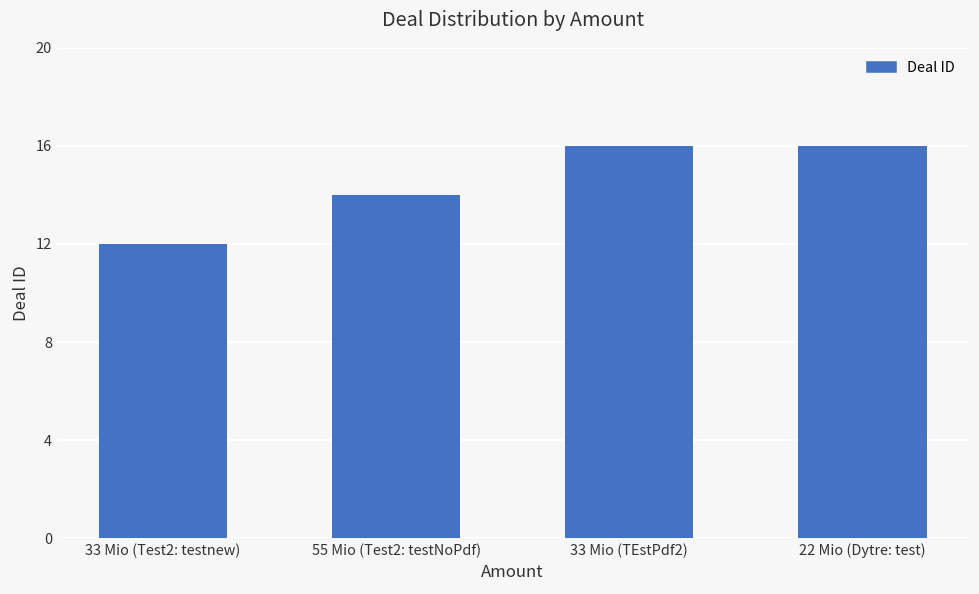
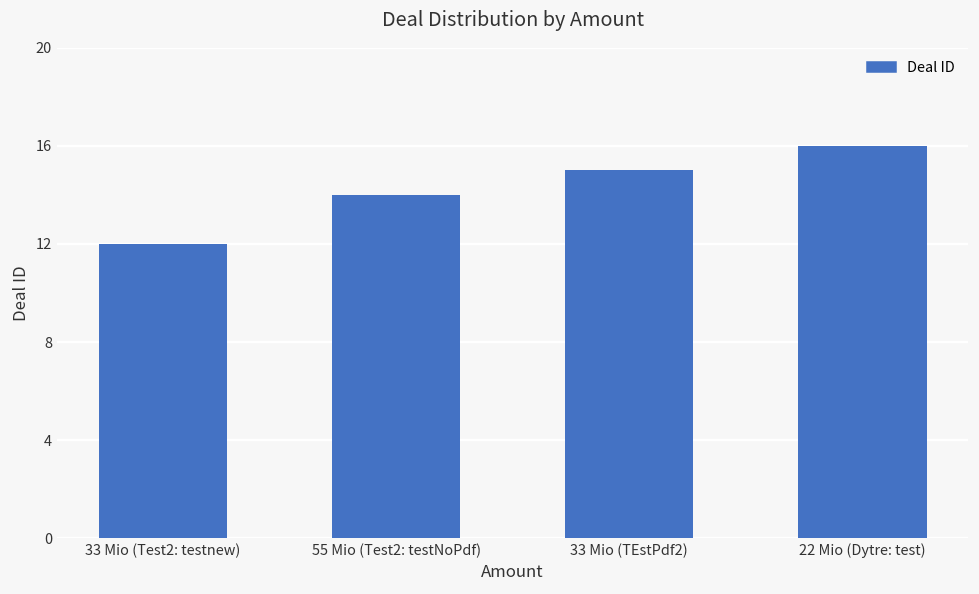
33 Mio (TEstPdf2): 16 -> 15
